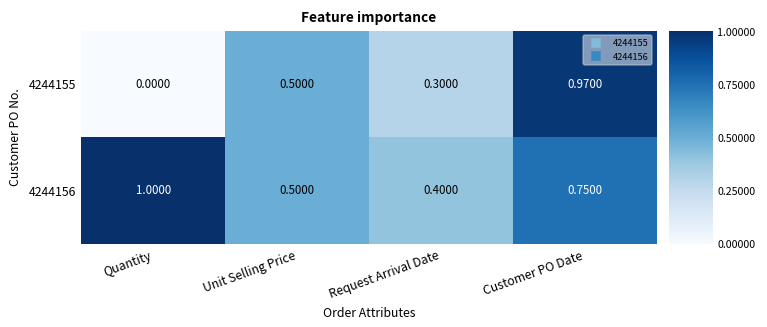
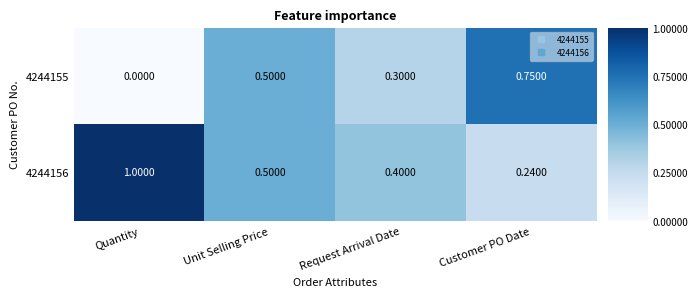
4244155, Customer PO Date: 0.9700 -> 0.7500
4244156, Customer PO Date: 0.7500 -> 0.2400
